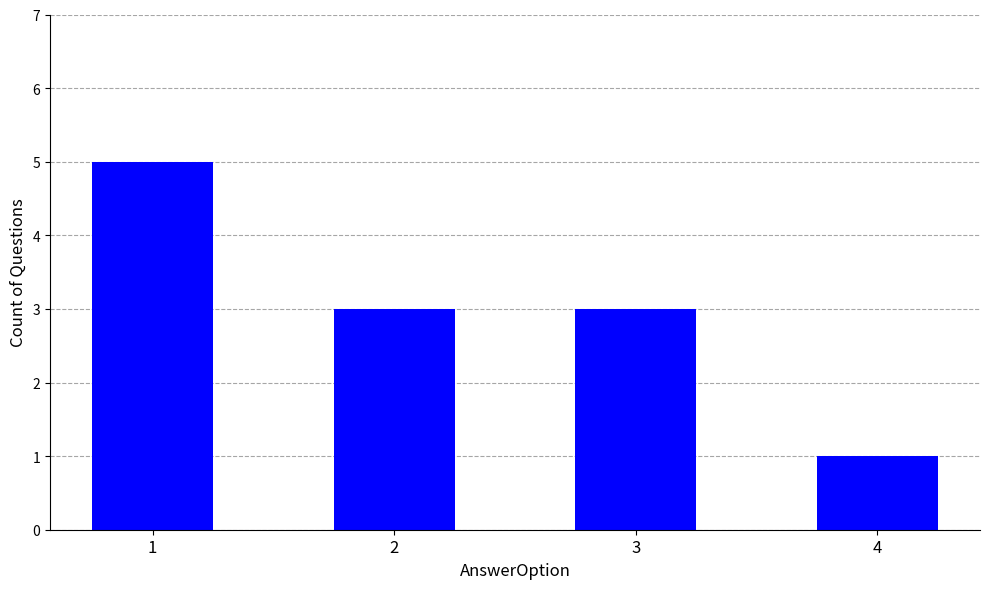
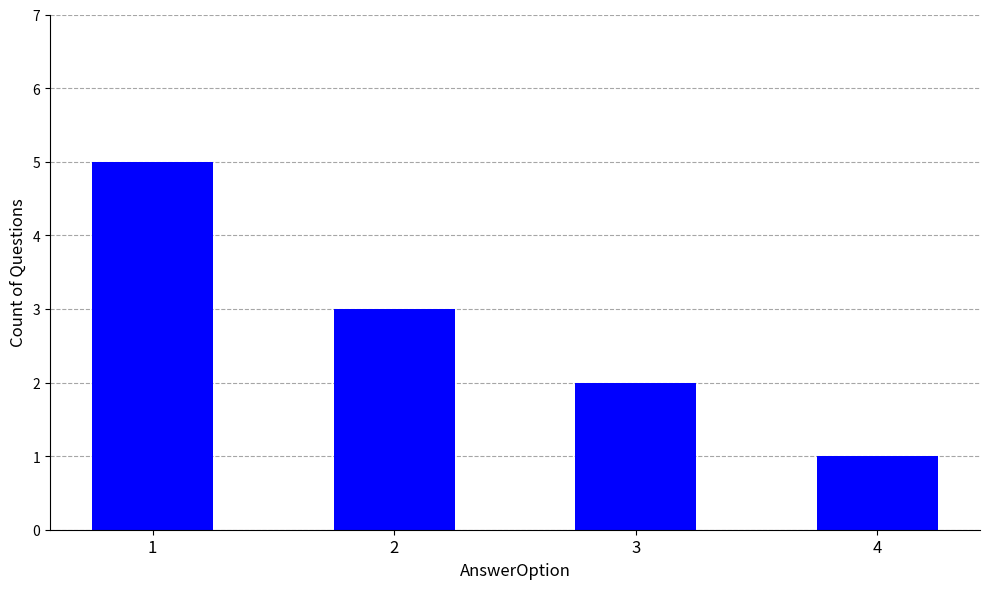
3: 3 -> 2
